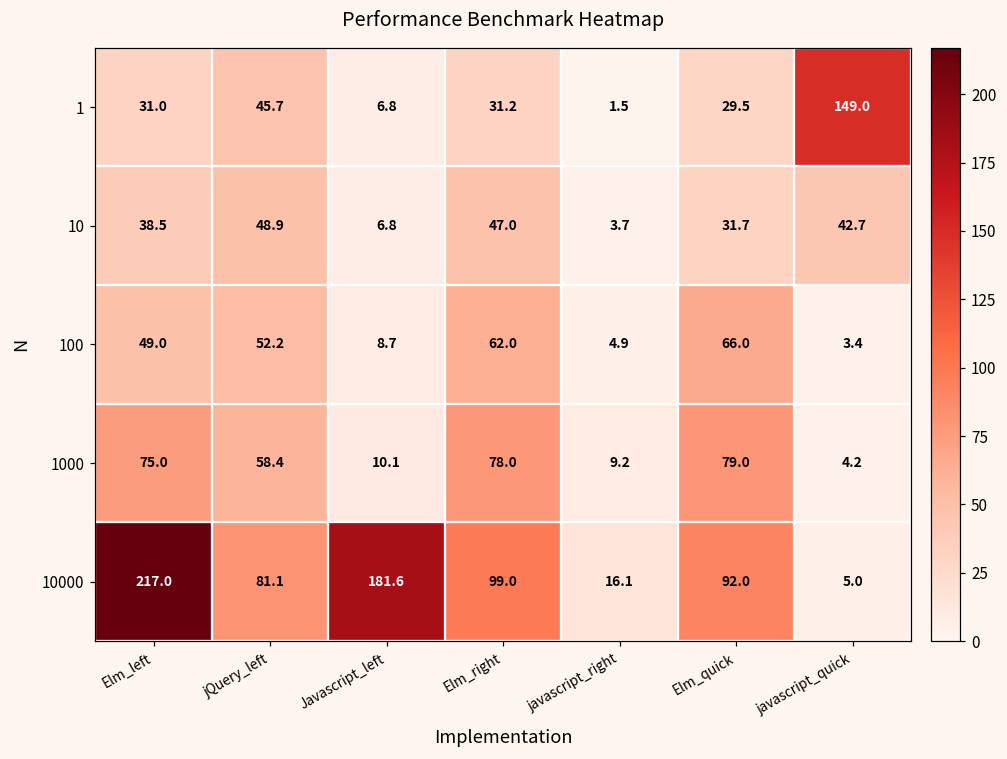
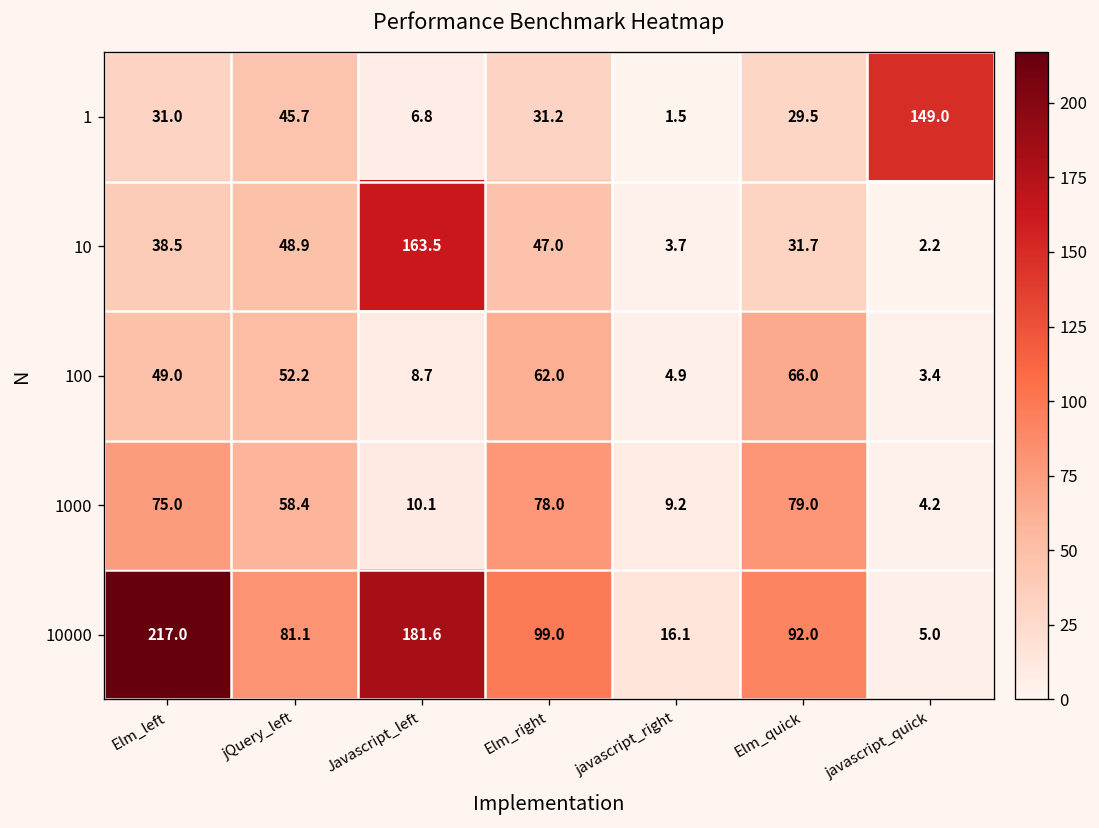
10, Javascript_left: 6.8 -> 163.5
10, javascript_quick: 42.7 -> 2.2
